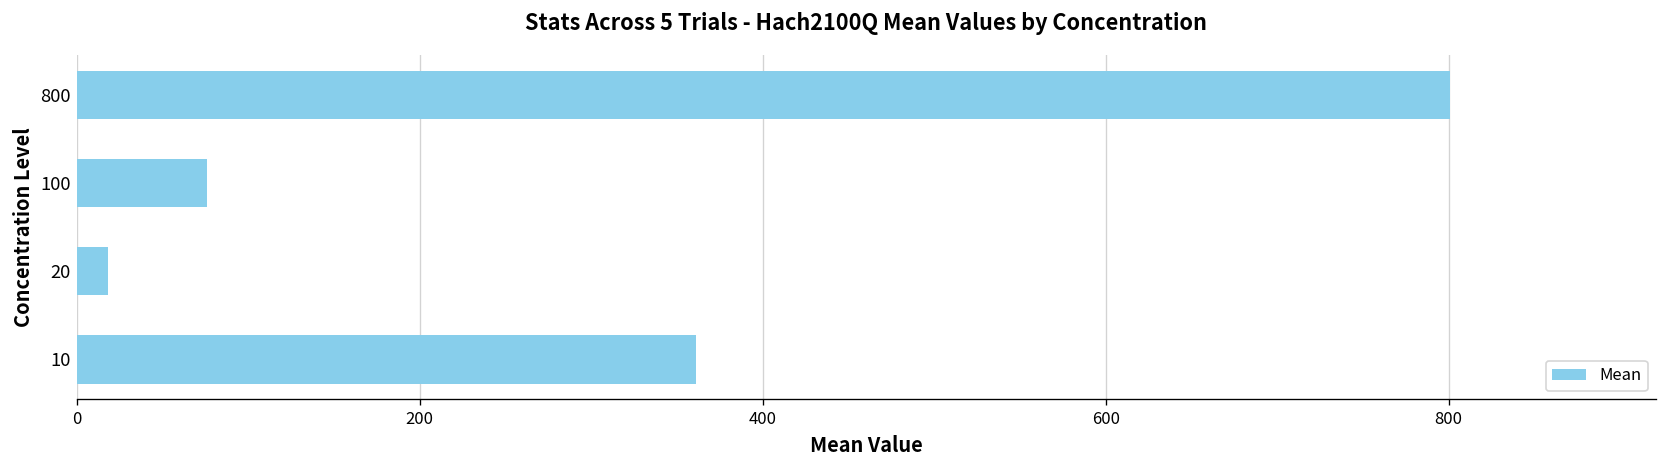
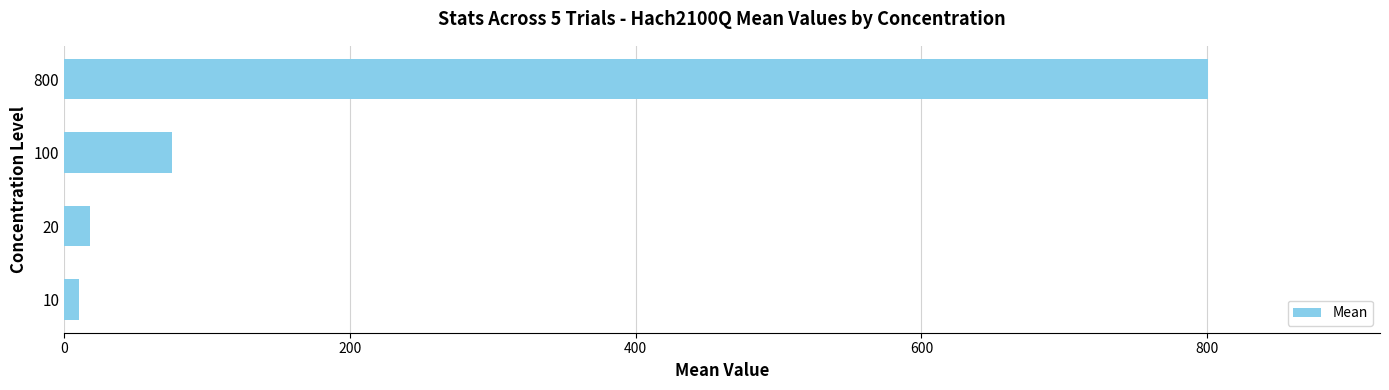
10: 361 -> 11
